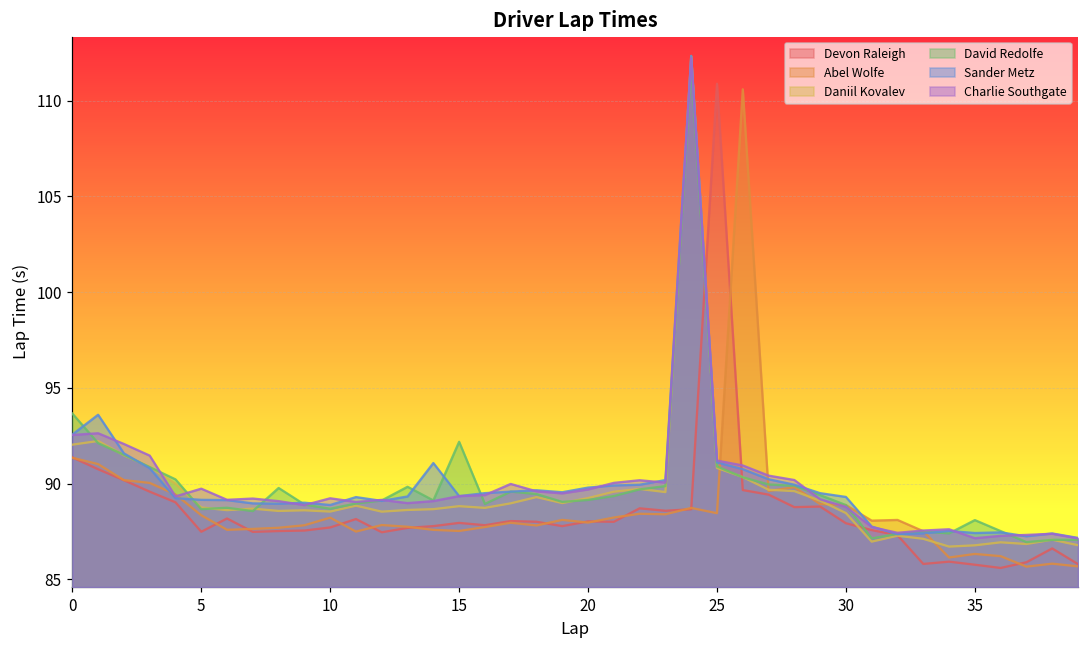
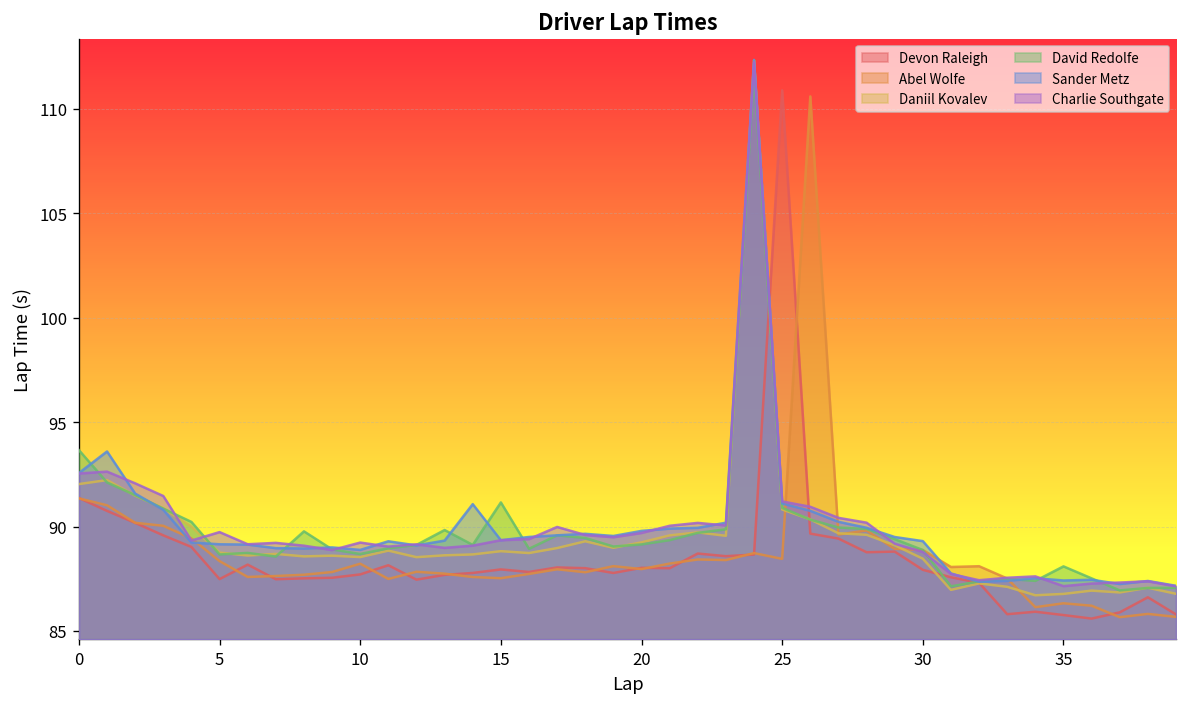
David Redolfe, 15: 92.2 -> 91.2
